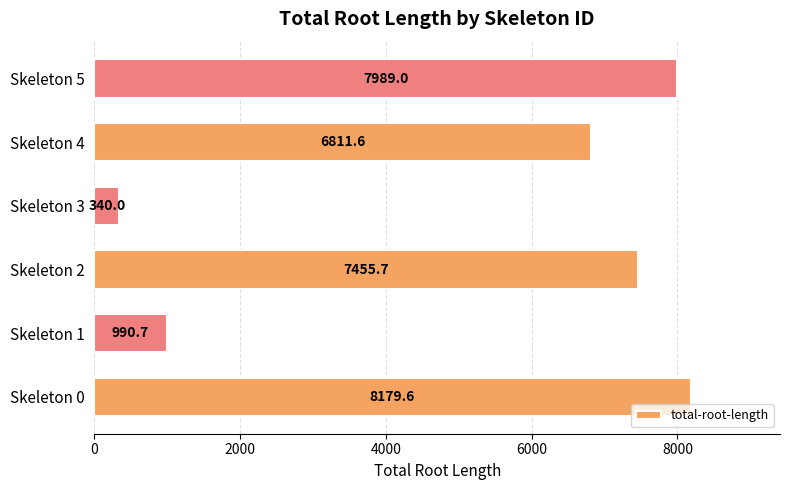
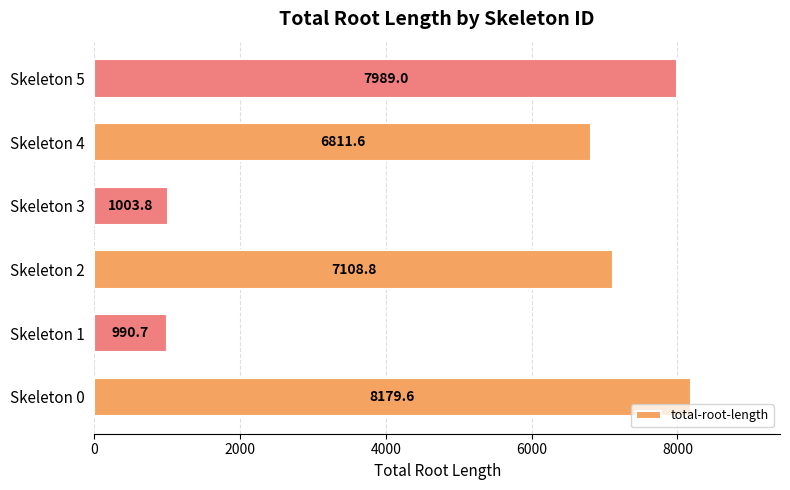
Skeleton 3: 340.0 -> 1003.8
Skeleton 2: 7455.7 -> 7108.8
